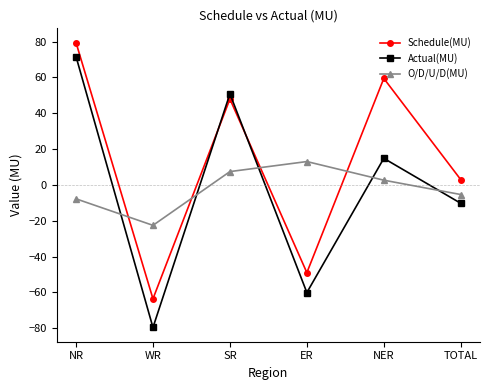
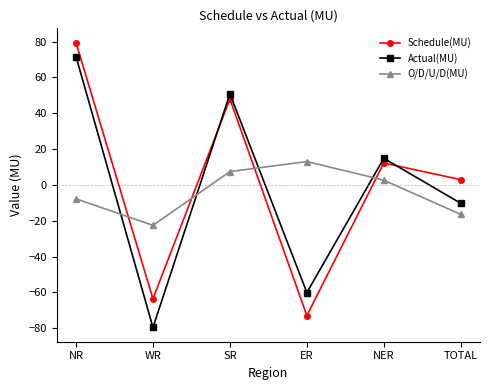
Schedule(MU), ER: -49 -> -73
Schedule(MU), NER: 59 -> 12
O/D/U/D(MU), TOTAL: -5 -> -17
